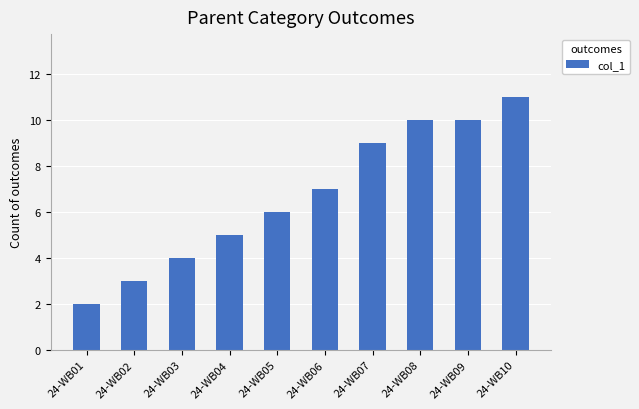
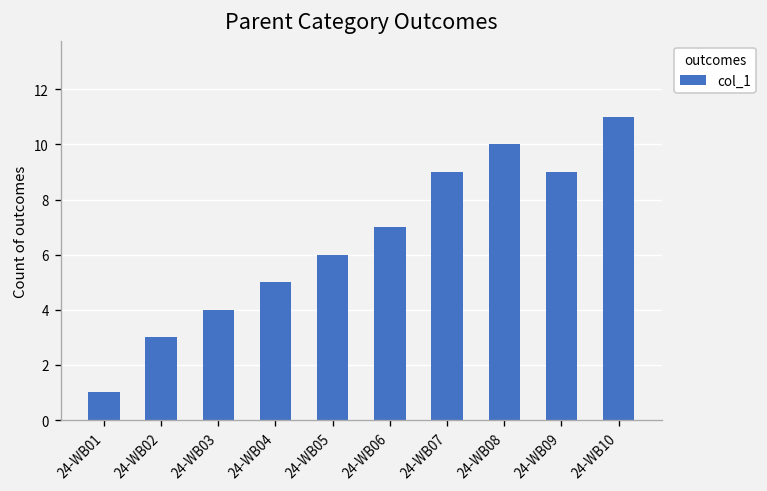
24-WB01: 2 -> 1
24-WB09: 10 -> 9
